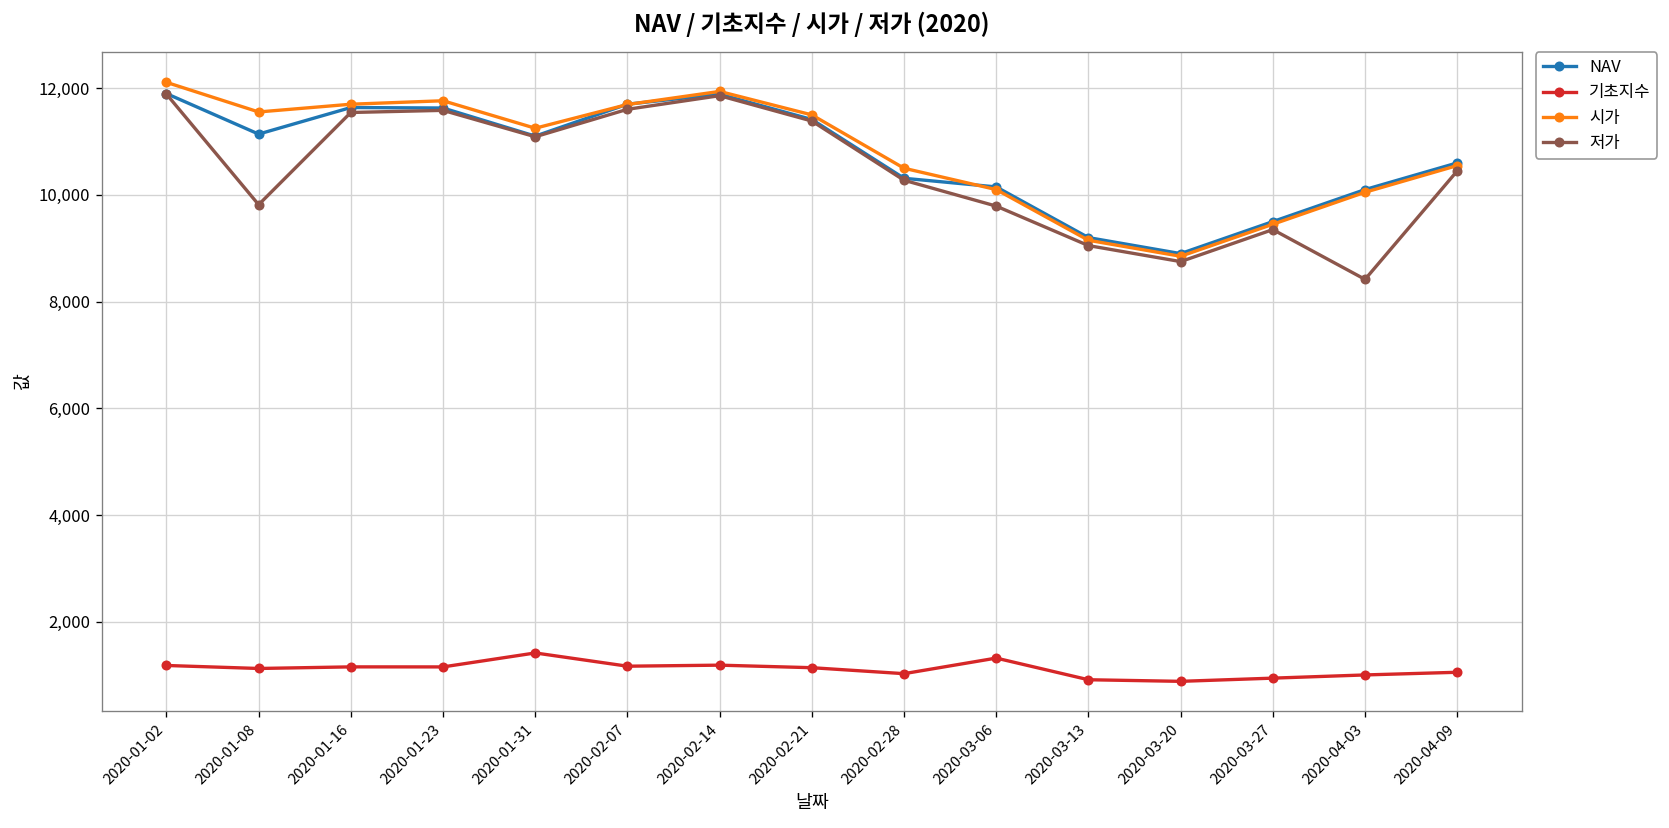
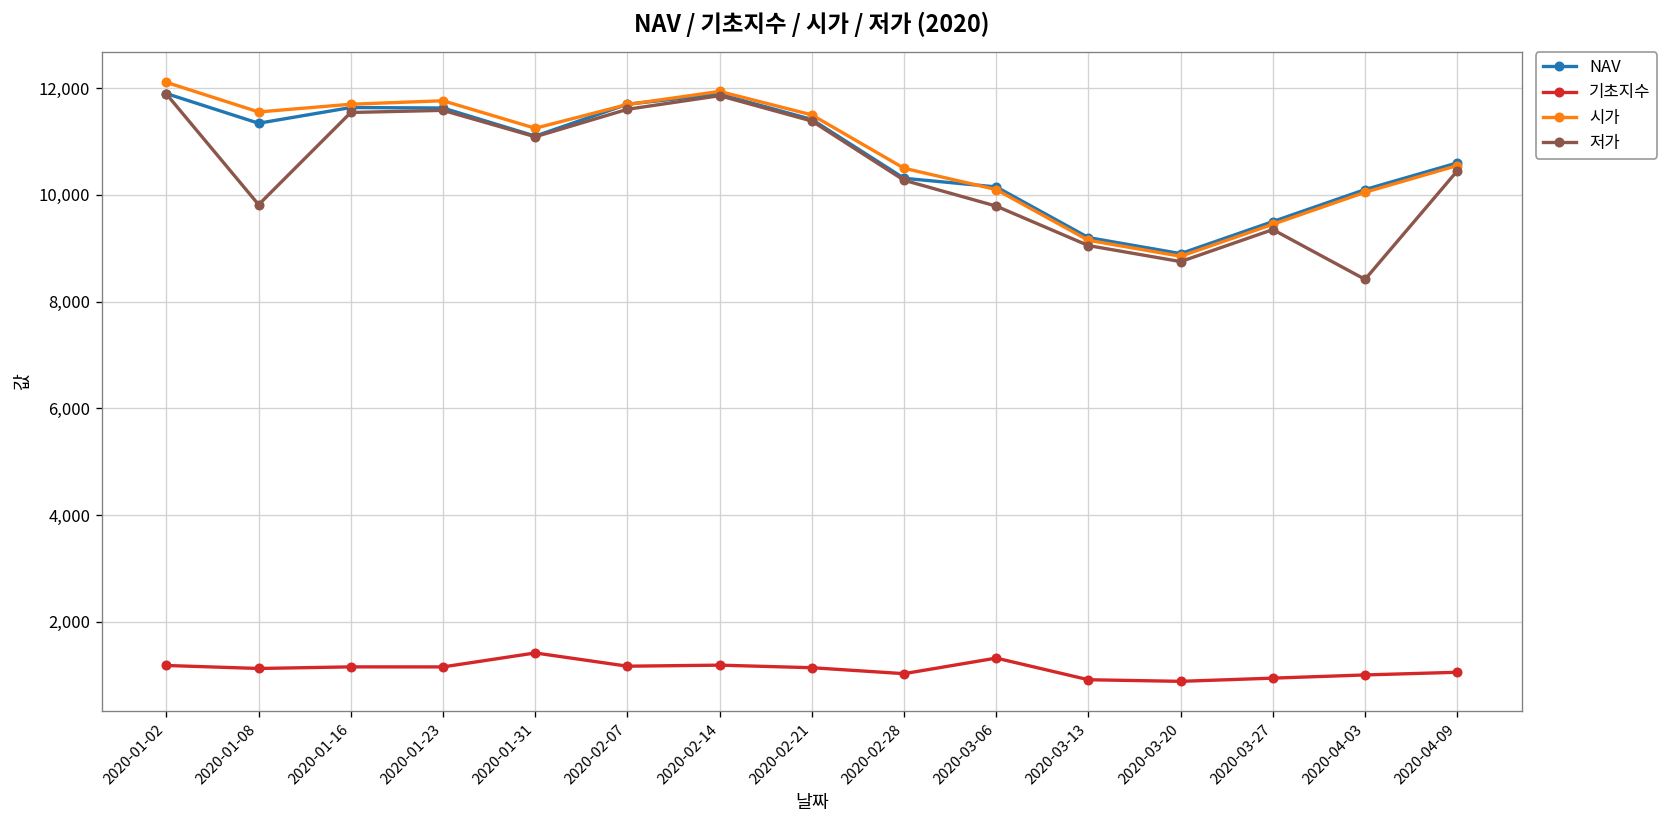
NAV, 2020-01-08: 11,100 -> 11,300
